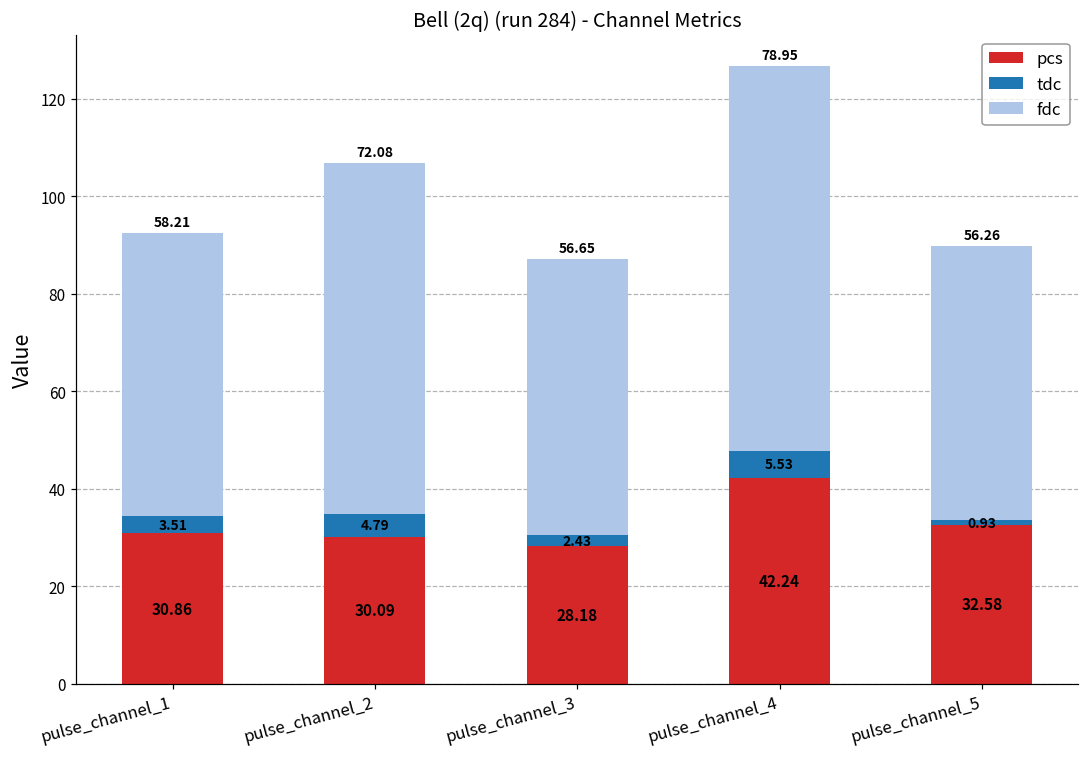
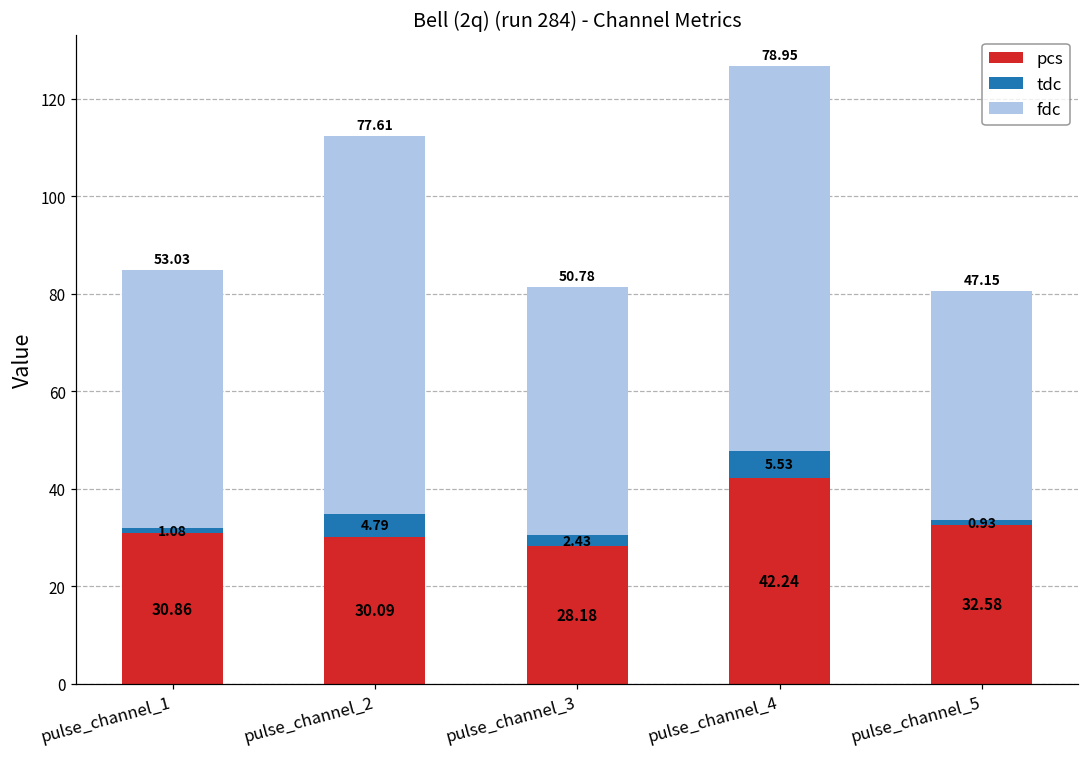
tdc, pulse_channel_1: 3.51 -> 1.08
fdc, pulse_channel_1: 58.21 -> 53.03
fdc, pulse_channel_2: 72.08 -> 77.61
fdc, pulse_channel_3: 56.65 -> 50.78
fdc, pulse_channel_5: 56.26 -> 47.15
